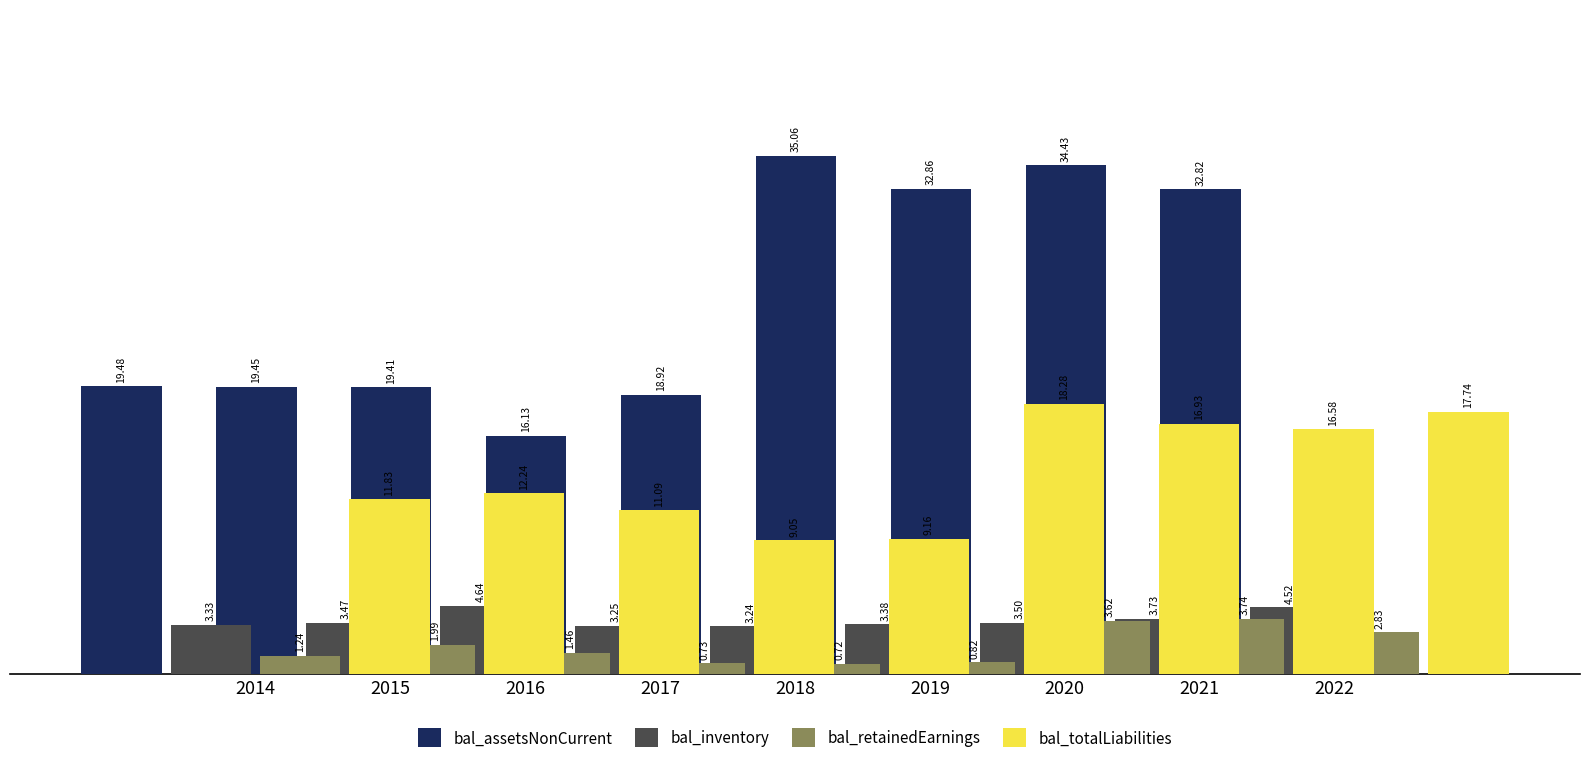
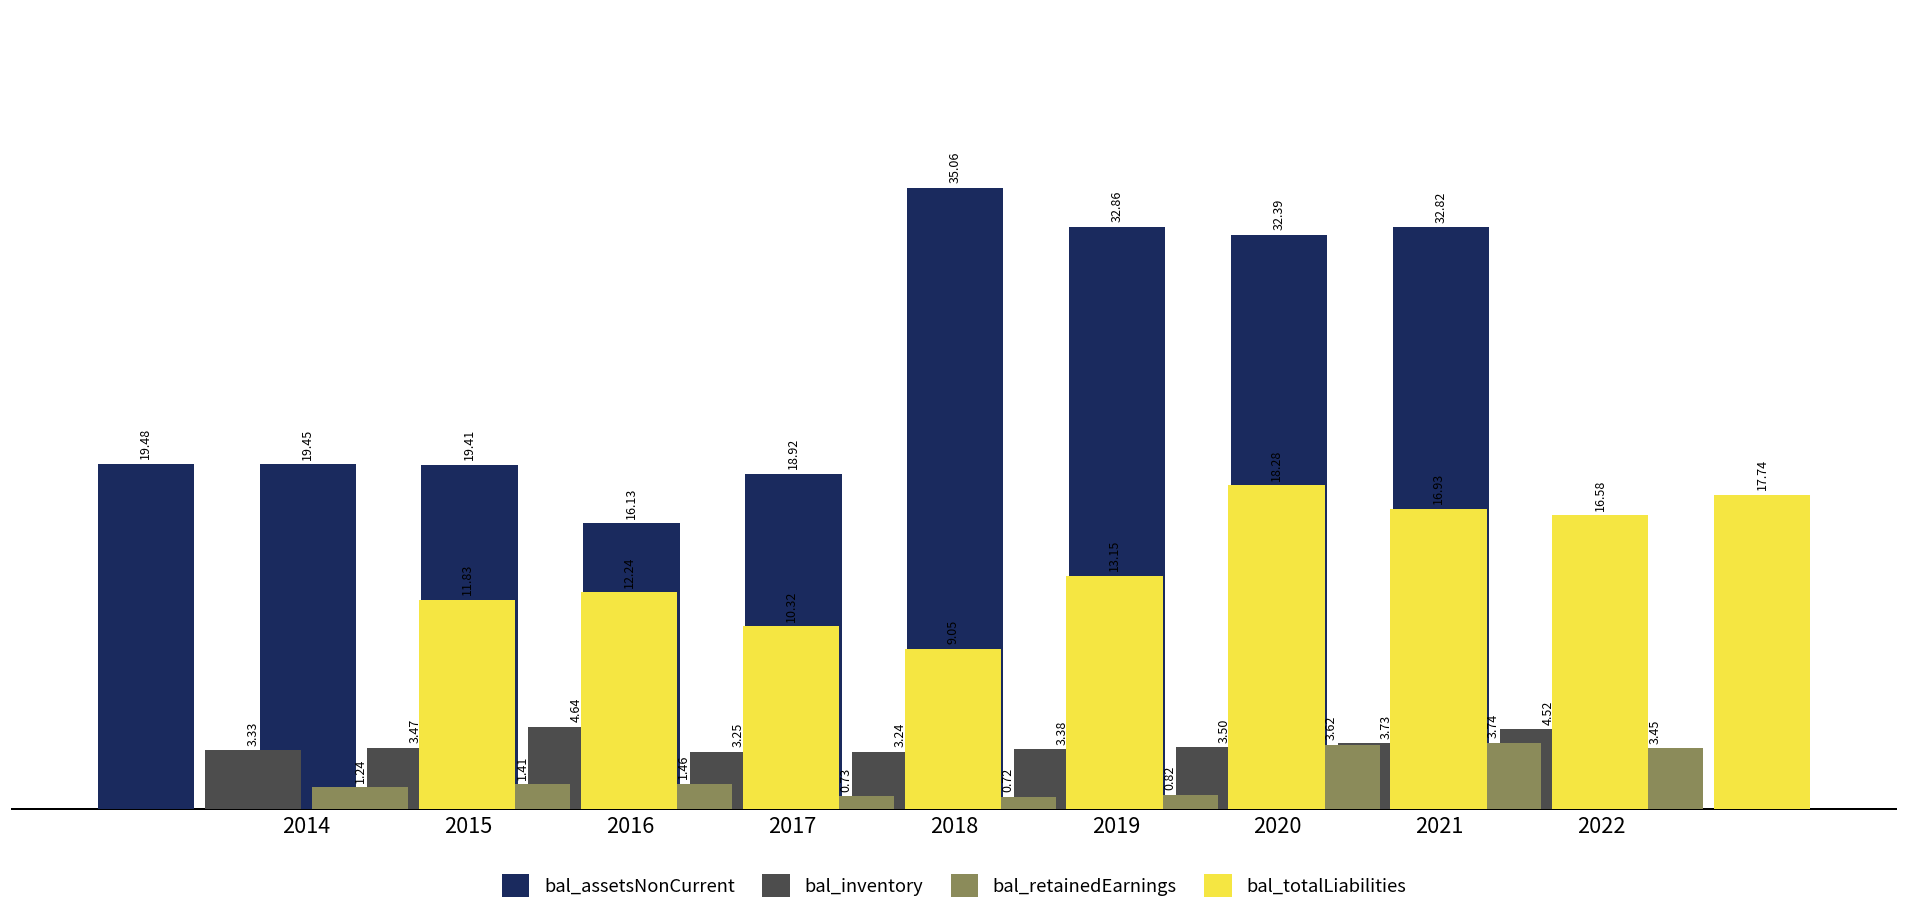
bal_retainedEarnings, 2015: 1.99 -> 1.41
bal_totalLiabilities, 2017: 11.09 -> 10.32
bal_totalLiabilities, 2019: 9.16 -> 13.15
bal_assetsNonCurrent, 2020: 34.43 -> 32.39
bal_retainedEarnings, 2022: 2.83 -> 3.45
